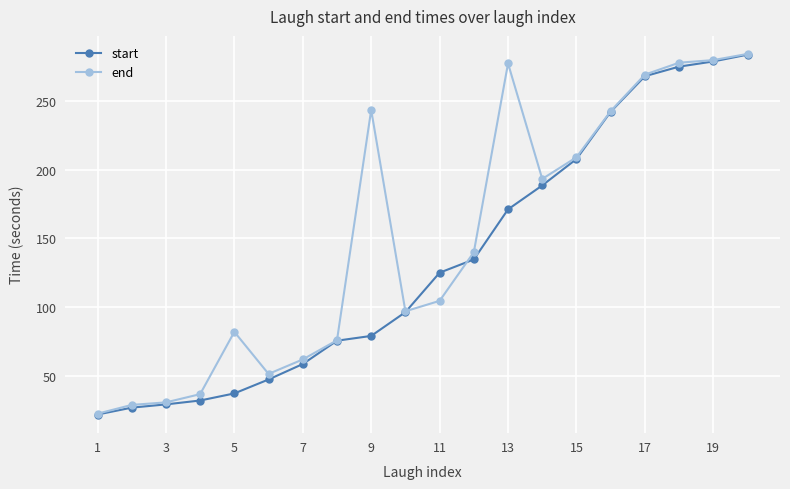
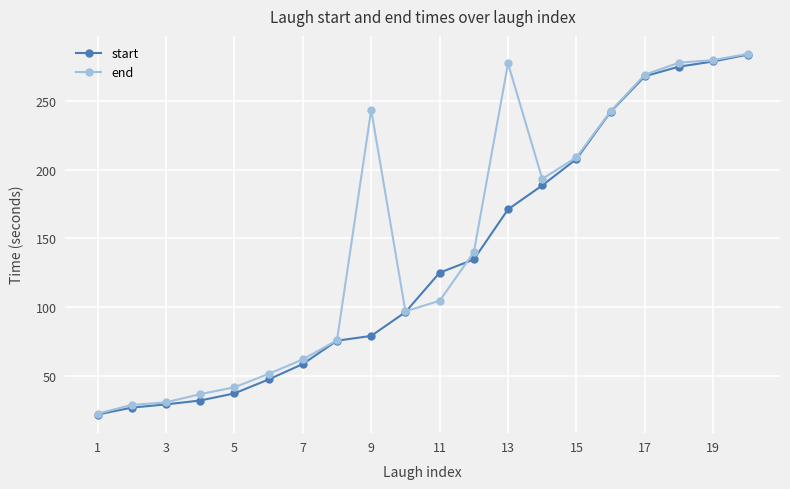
end, 5: 82 -> 42
